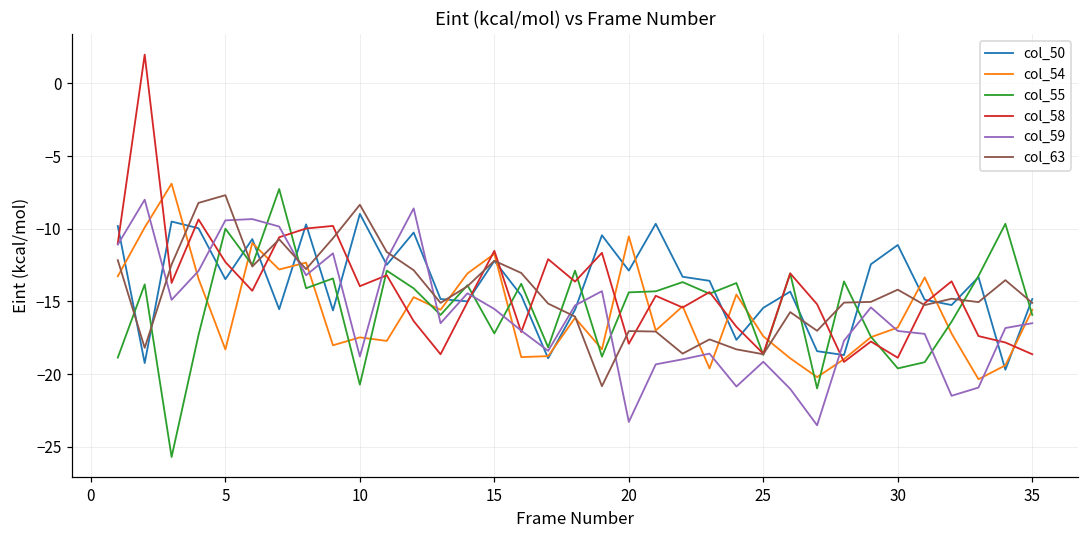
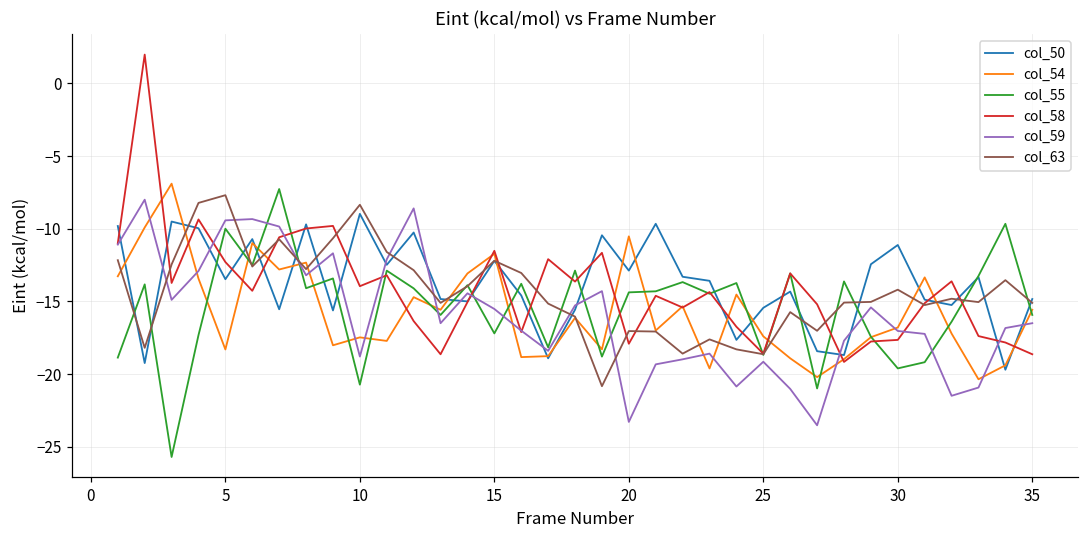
col_58, 30: -18.9 -> -17.7
